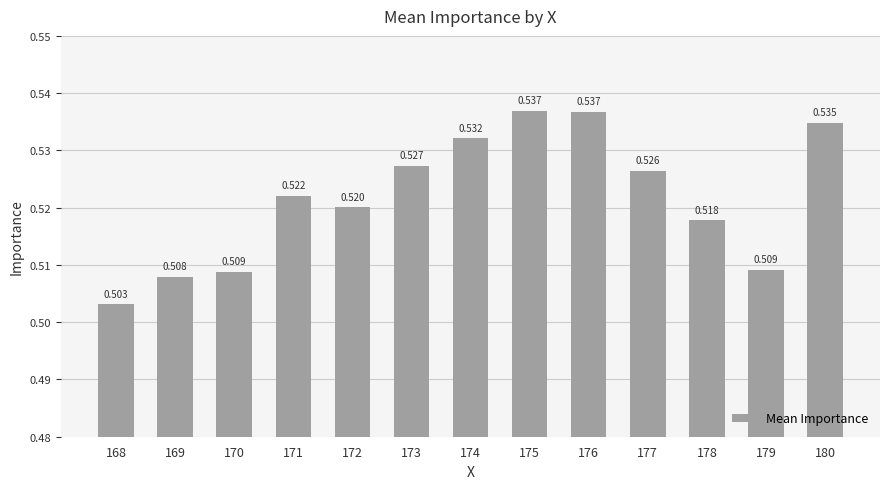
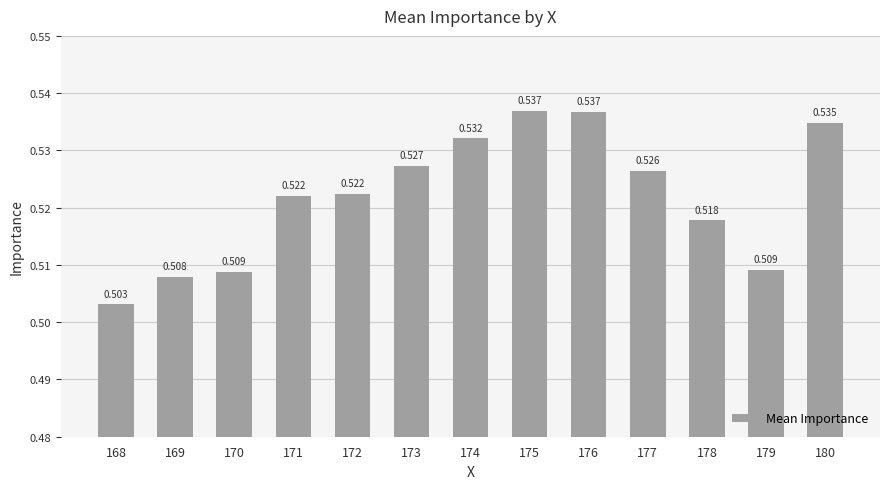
172: 0.520 -> 0.522
